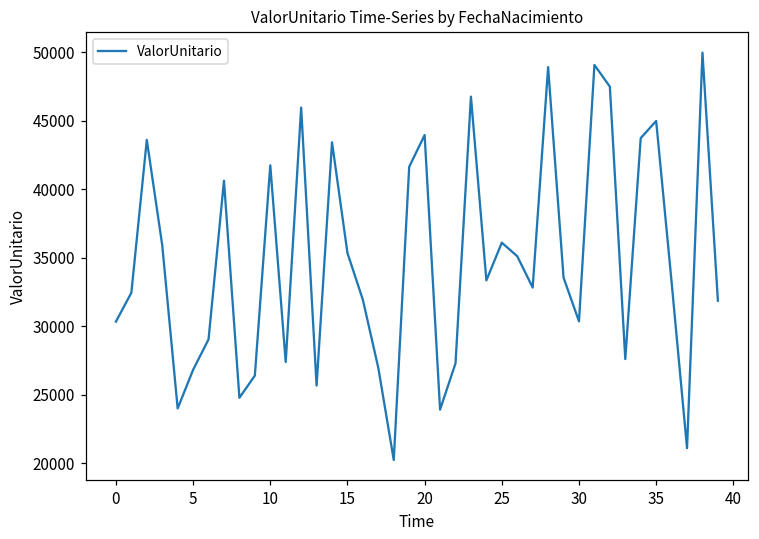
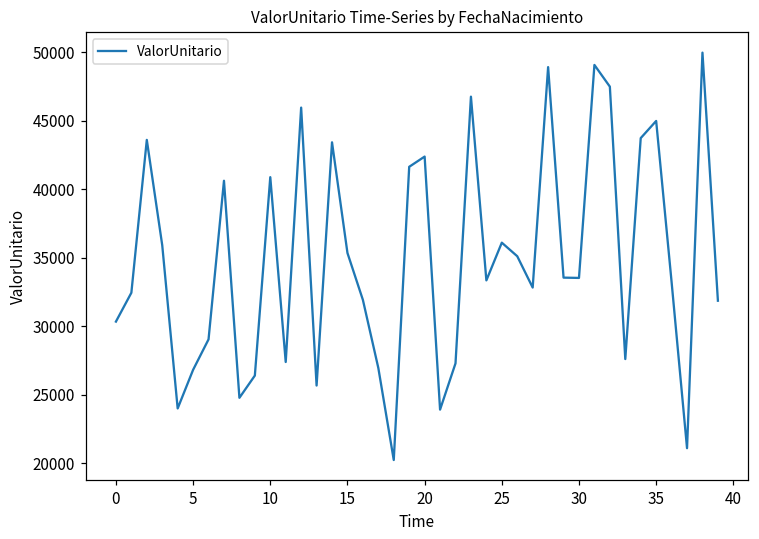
10: 41700 -> 40900
20: 44000 -> 42400
30: 30400 -> 33500
